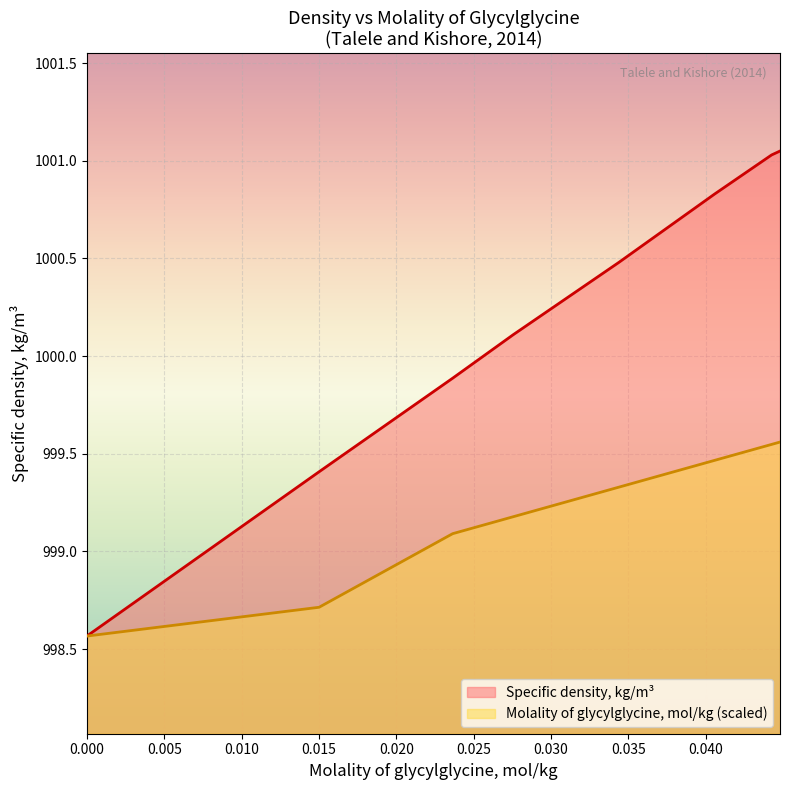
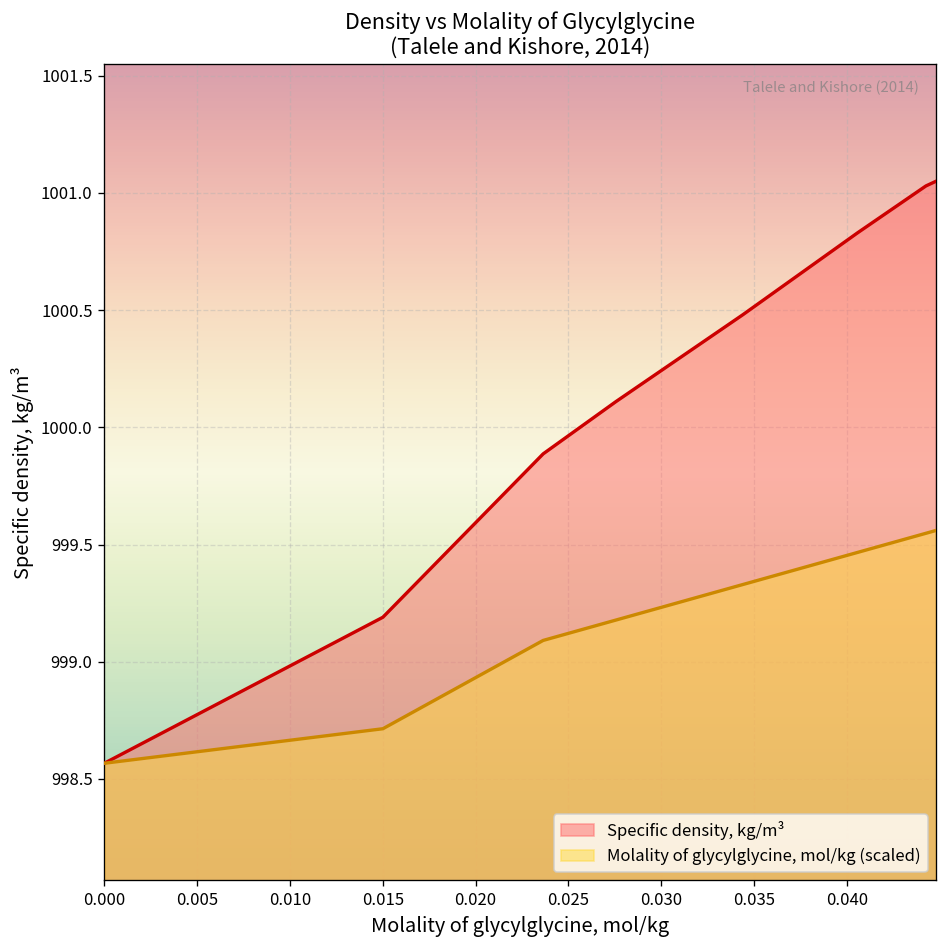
Specific density, kg/m³, 0.015: 999.41 -> 999.19
